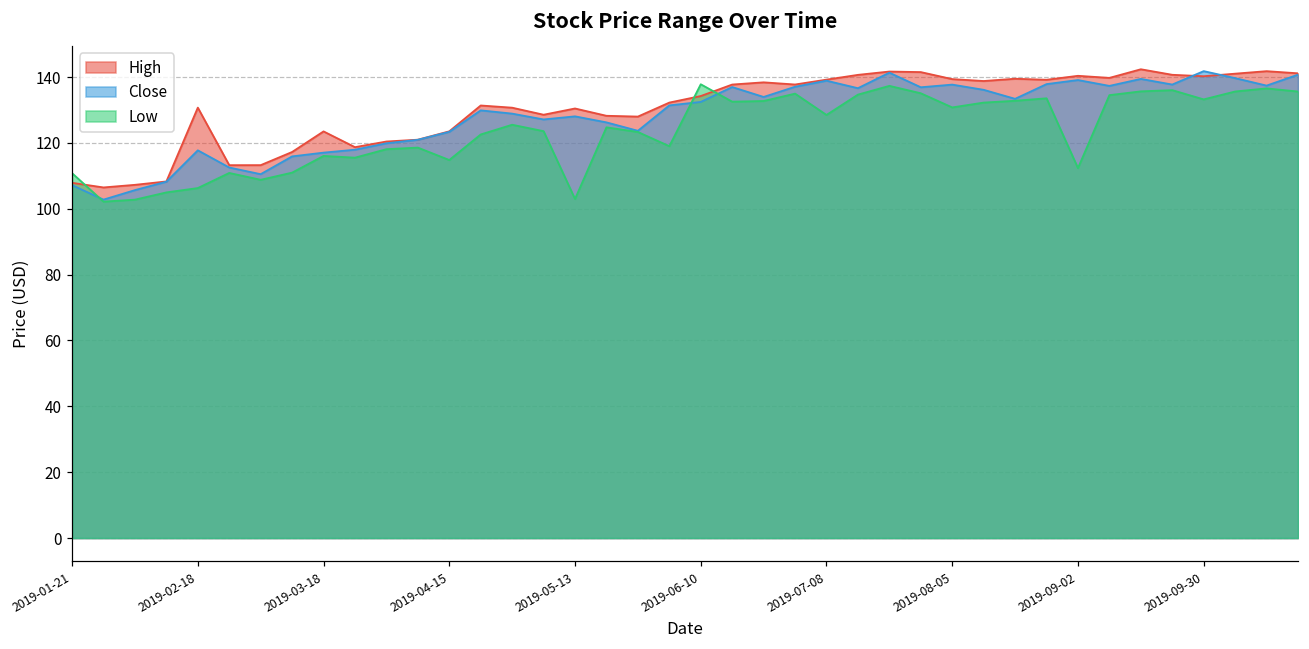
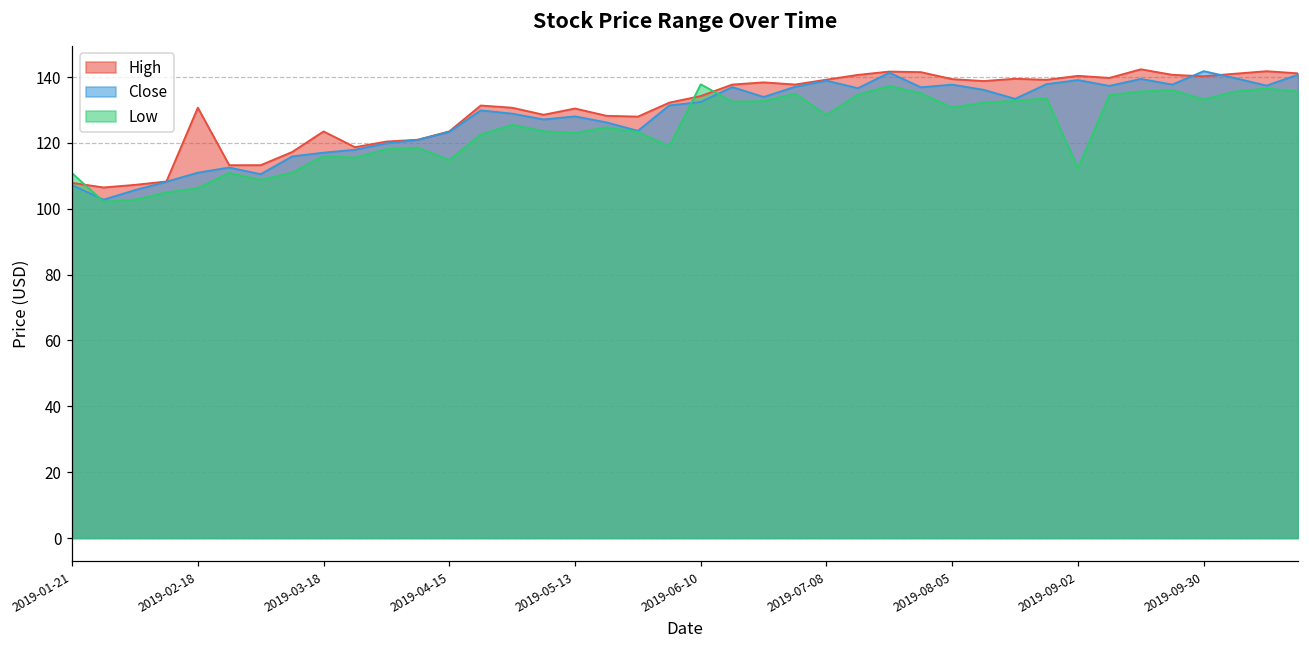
Close, 2019-02-18: 118 -> 111
Low, 2019-05-13: 103 -> 123
